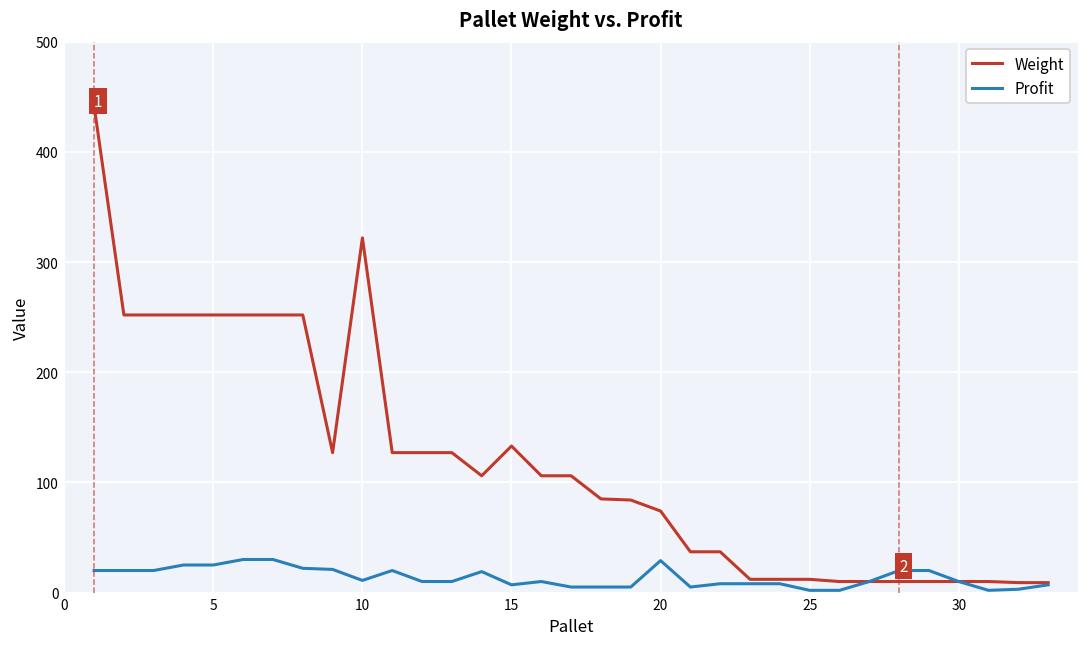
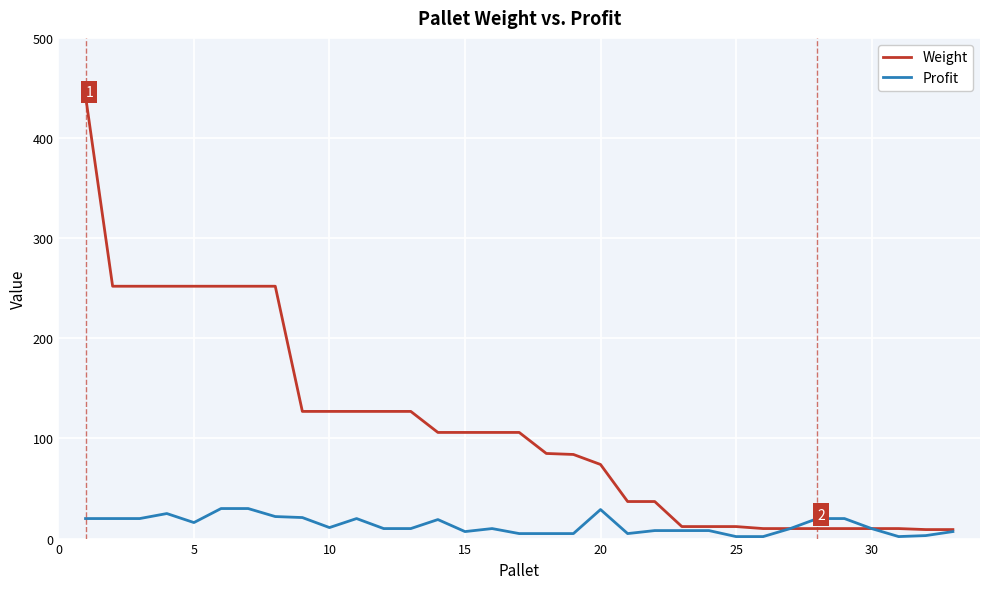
Profit, 5: 25 -> 16
Weight, 10: 322 -> 127
Weight, 15: 133 -> 106
